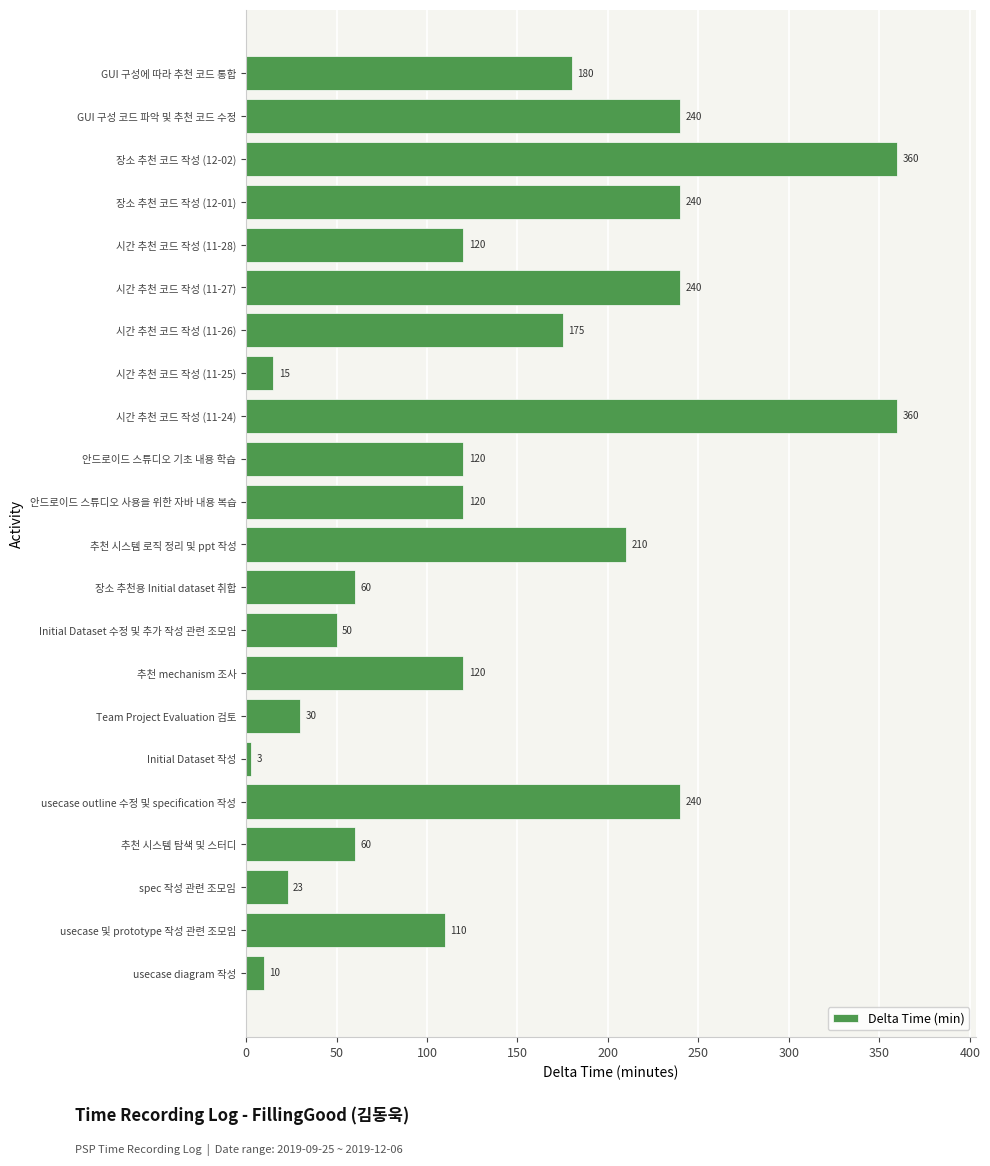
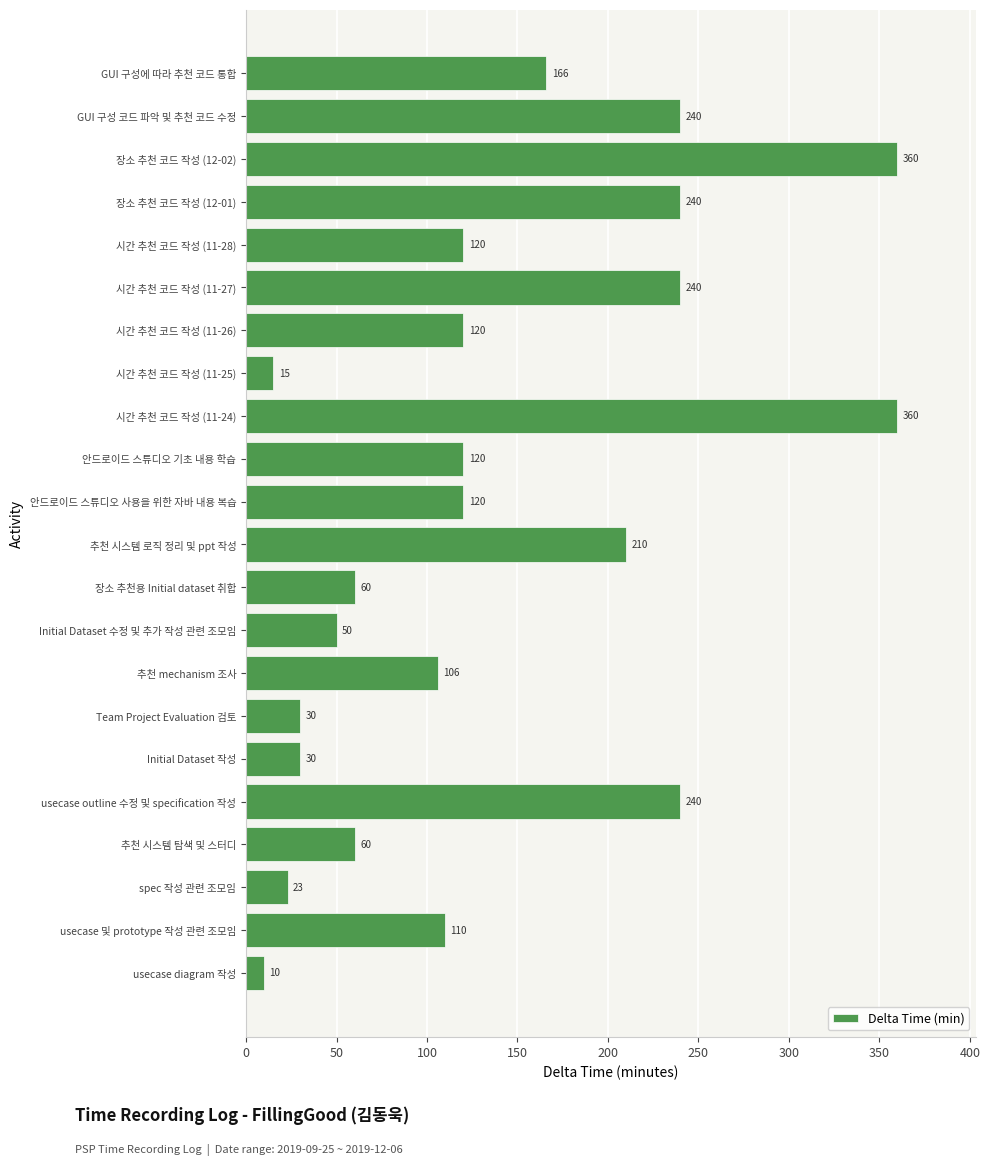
GUI 구성에 따라 추천 코드 통합: 180 -> 166
시간 추천 코드 작성 (11-26): 175 -> 120
추천 mechanism 조사: 120 -> 106
Initial Dataset 작성: 3 -> 30
